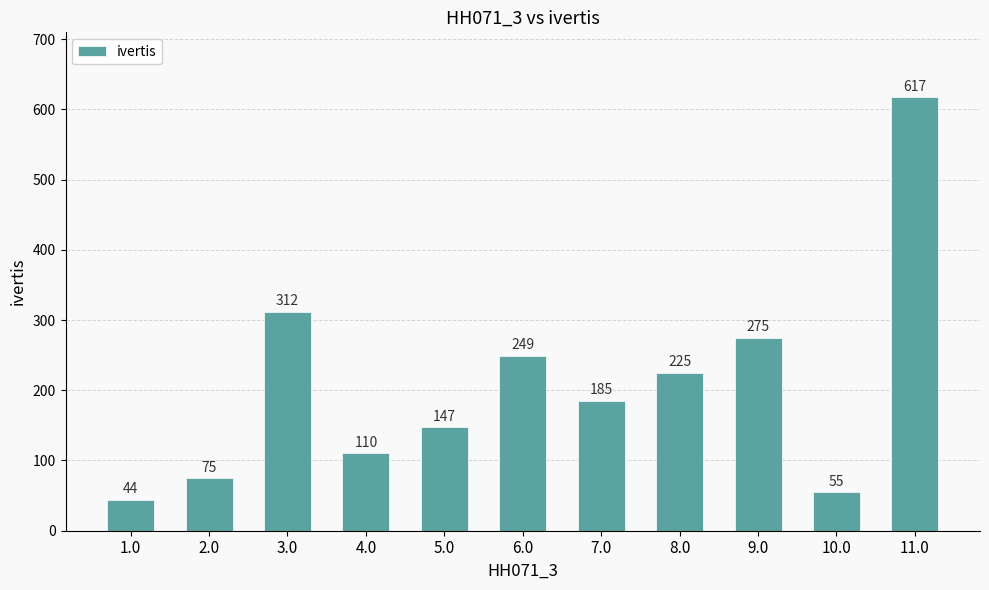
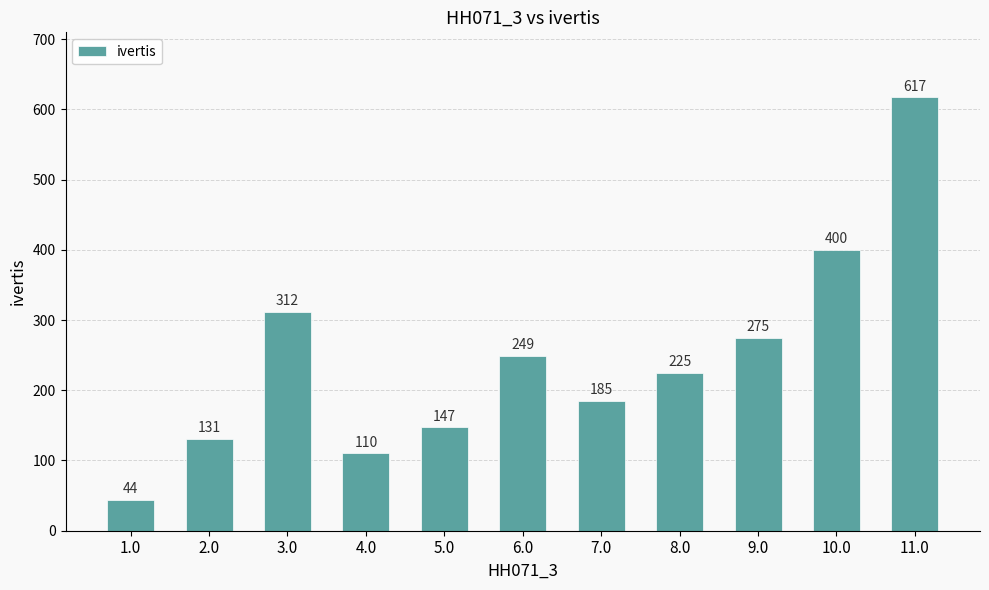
2.0: 75 -> 131
10.0: 55 -> 400
